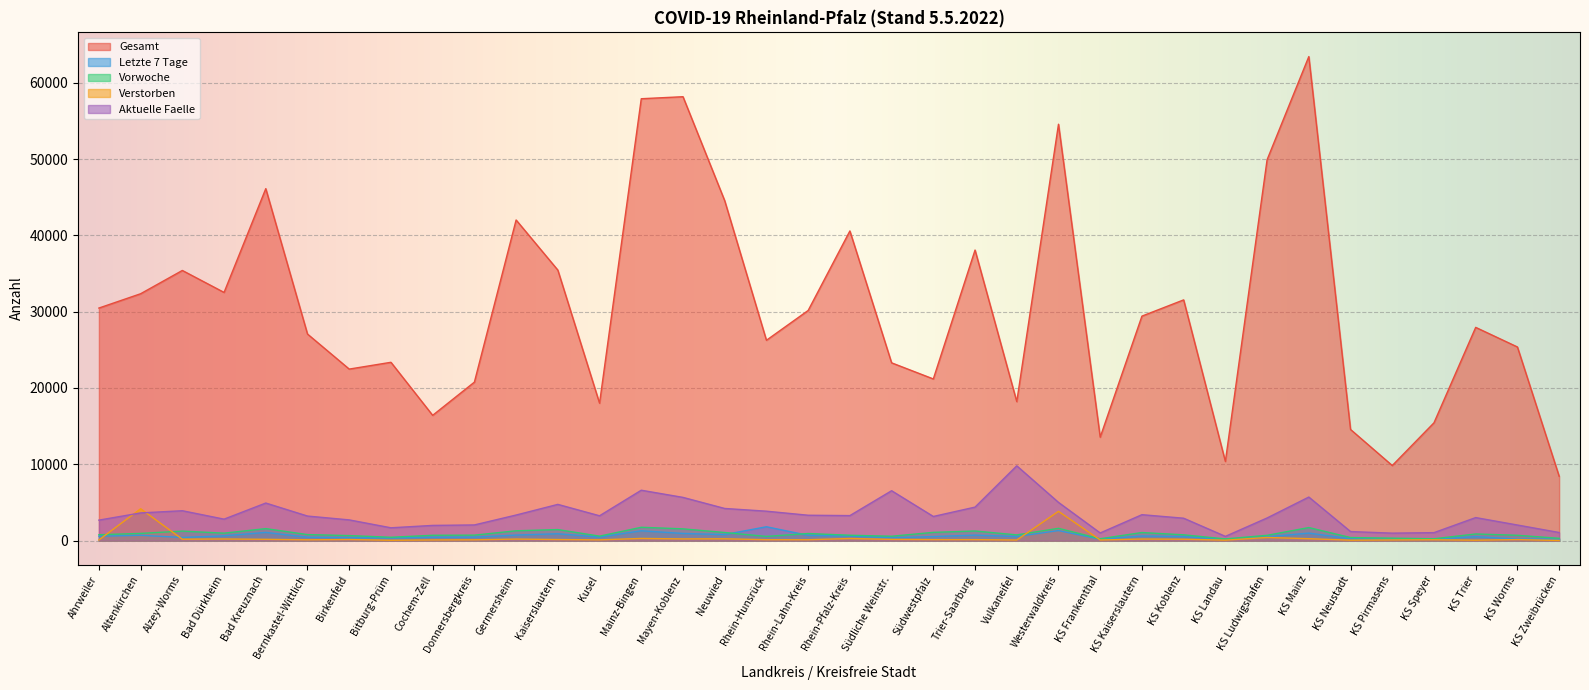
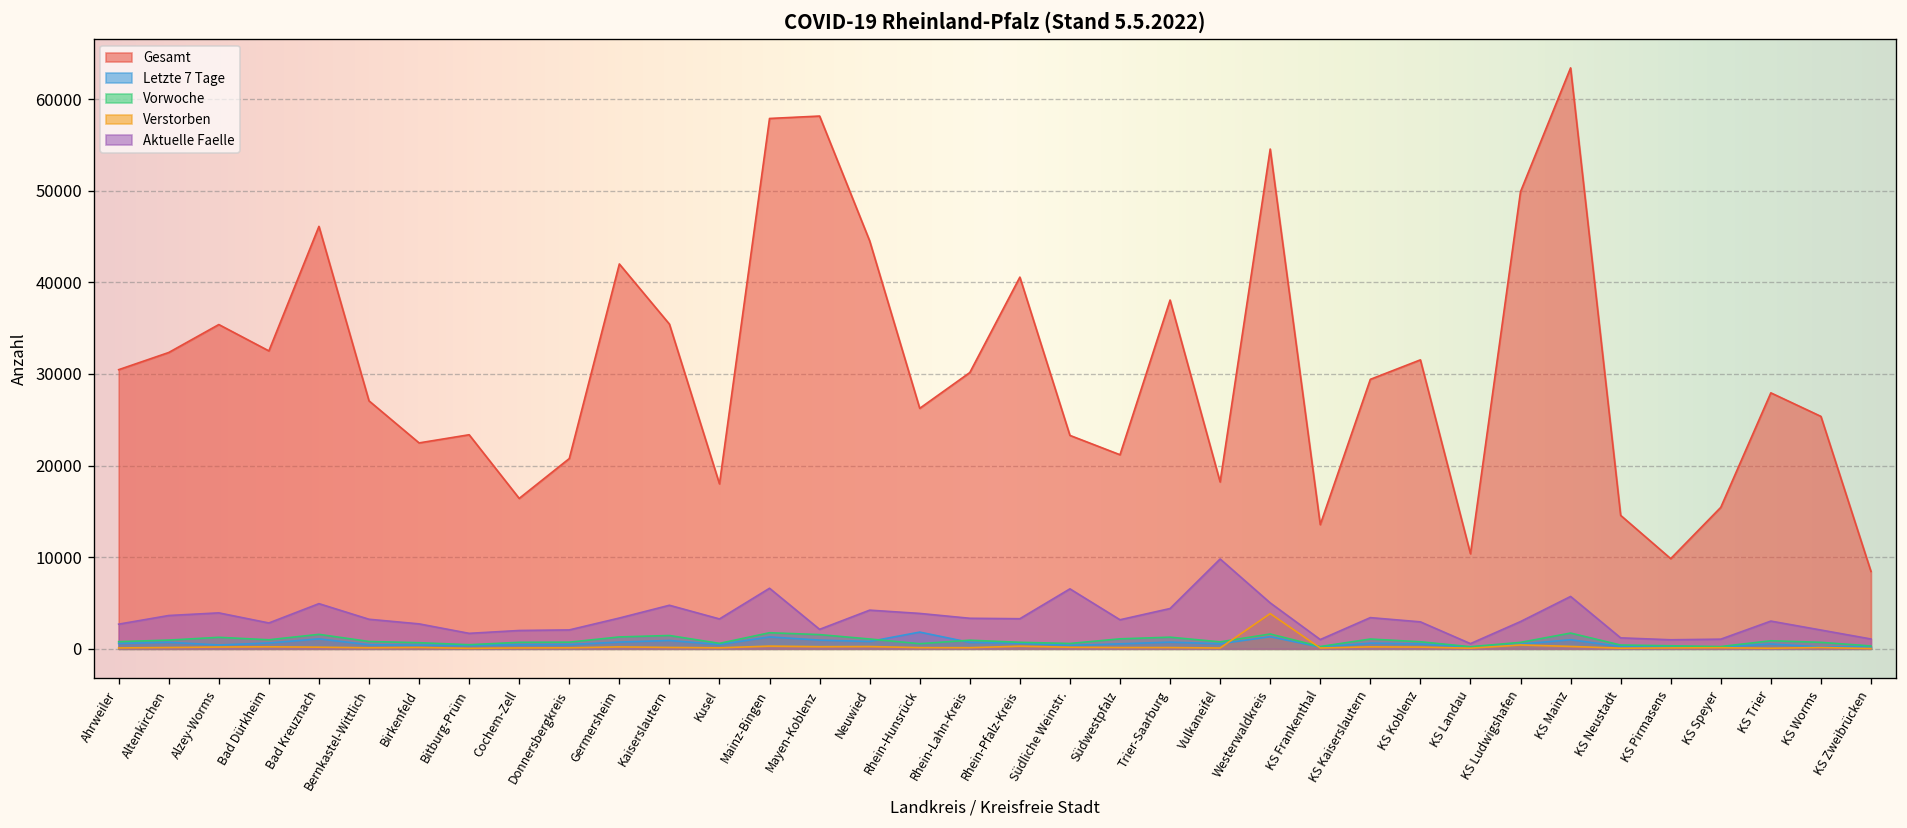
Verstorben, Altenkirchen: 4000 -> 0
Aktuelle Faelle, Mayen-Koblenz: 6000 -> 2000
